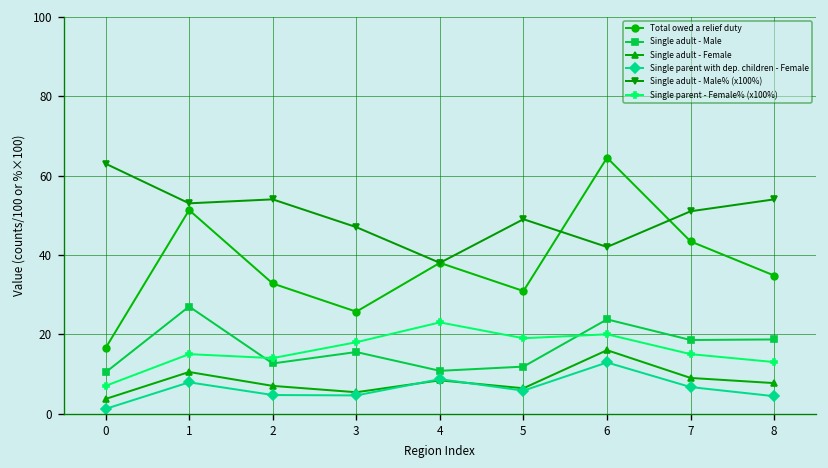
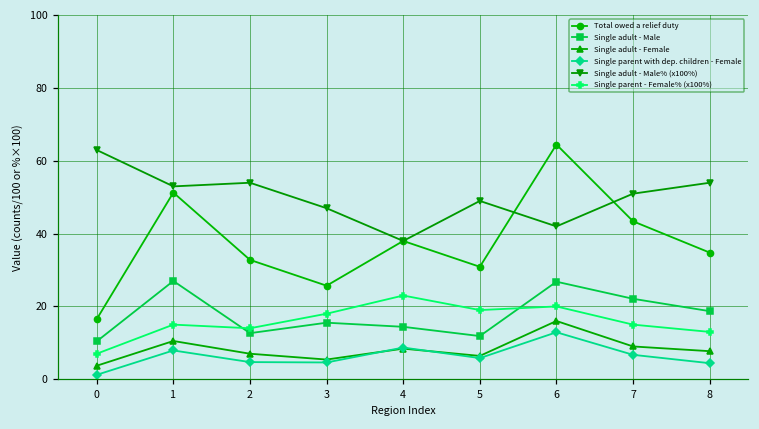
Single adult - Male, 4: 11 -> 14
Single adult - Male, 6: 24 -> 27
Single adult - Male, 7: 19 -> 22
